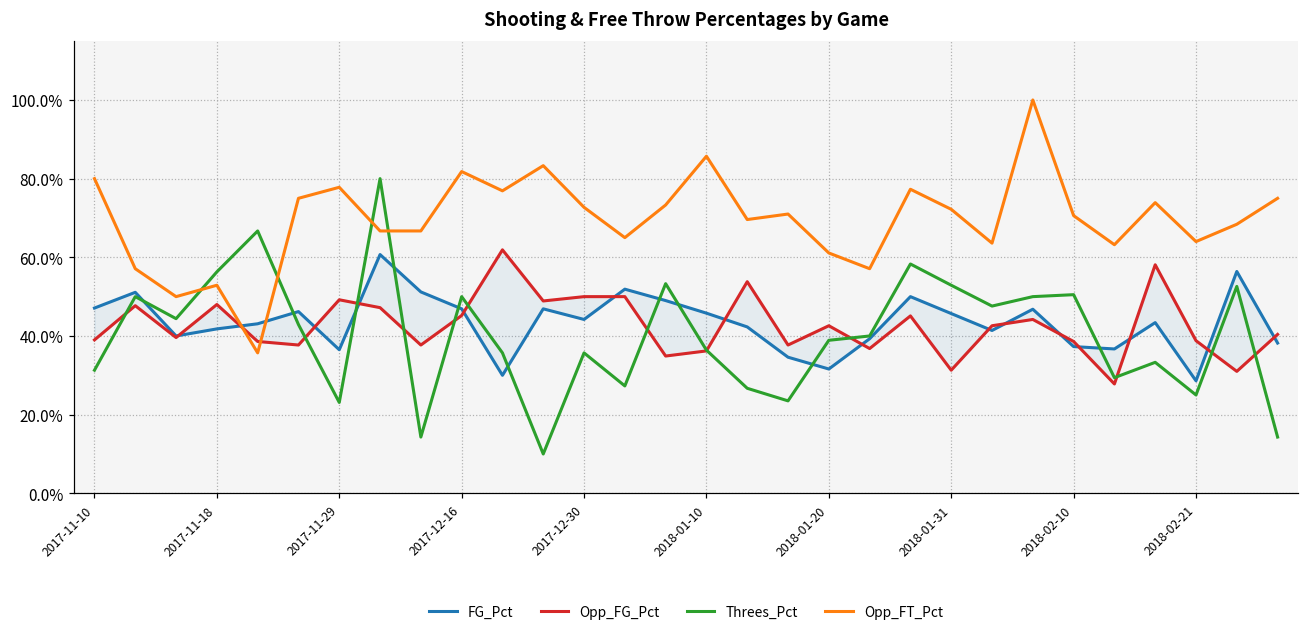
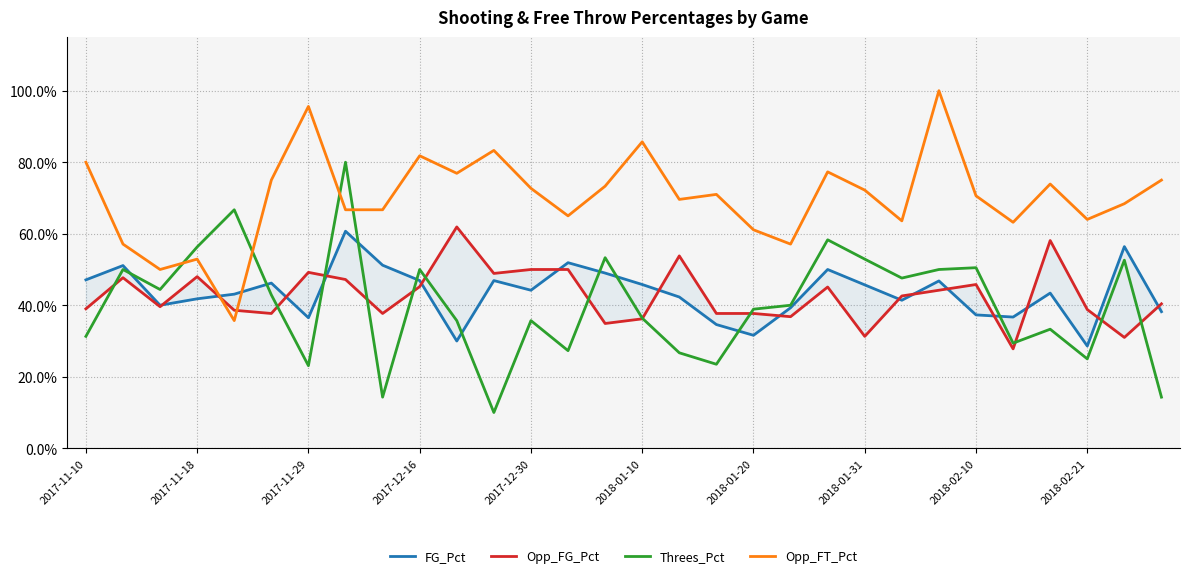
Opp_FT_Pct, 2017-11-29: 78% -> 96%
Opp_FG_Pct, 2018-01-20: 43% -> 38%
Opp_FG_Pct, 2018-02-10: 39% -> 46%
